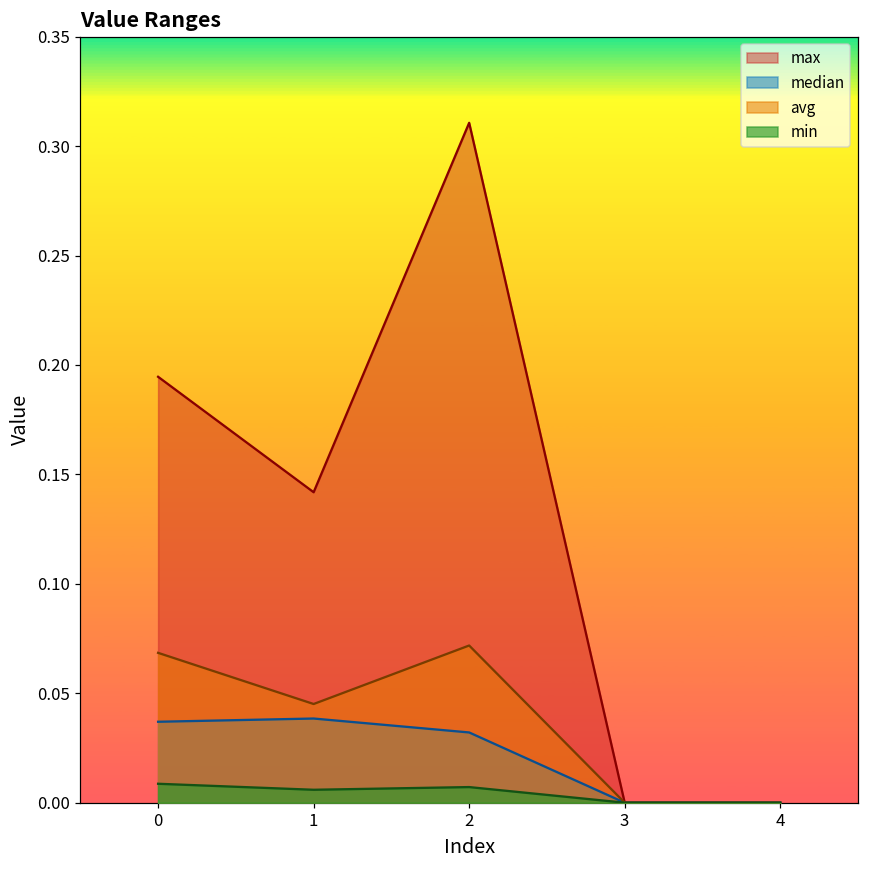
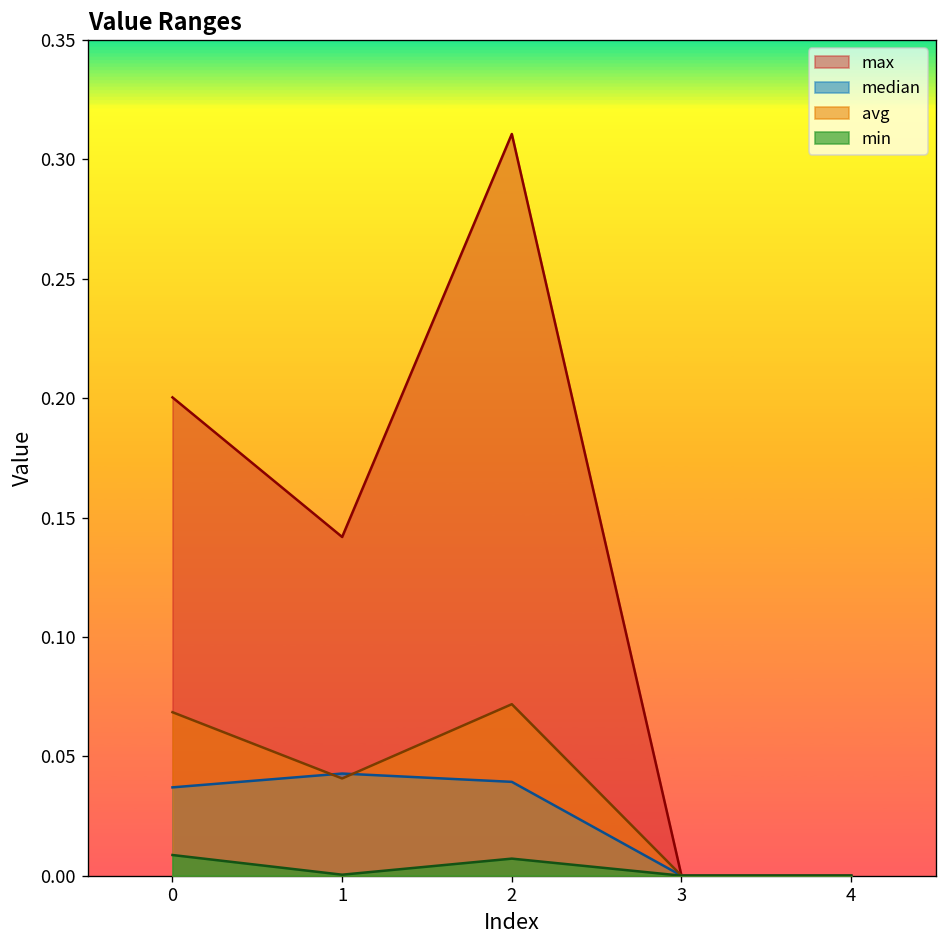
max, 0: 0.195 -> 0.200
median, 1: 0.038 -> 0.043
avg, 1: 0.045 -> 0.041
min, 1: 0.006 -> 0.000
median, 2: 0.032 -> 0.039
